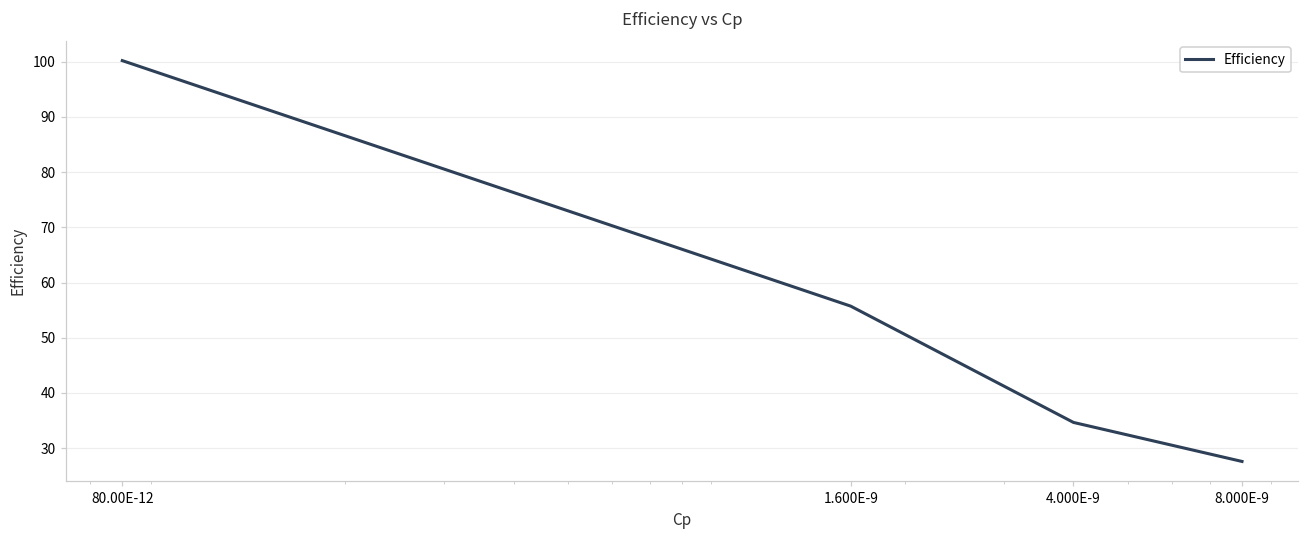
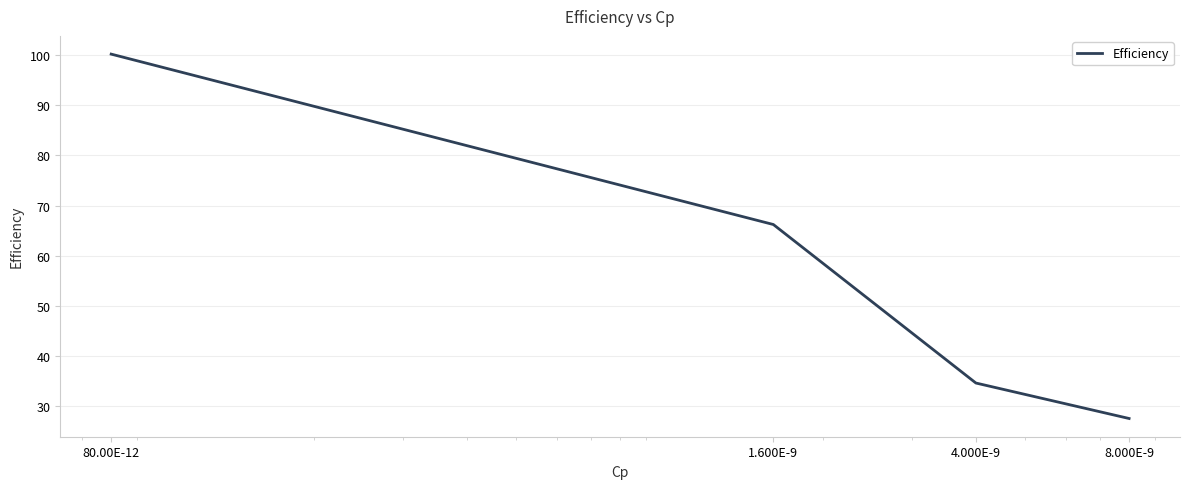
1.600E-9: 56 -> 66
